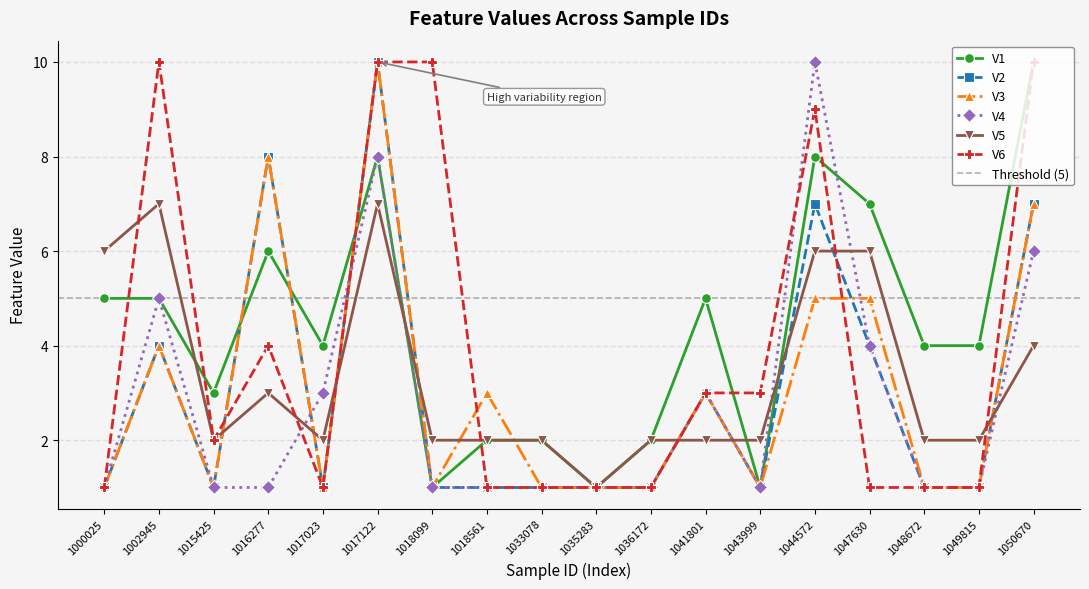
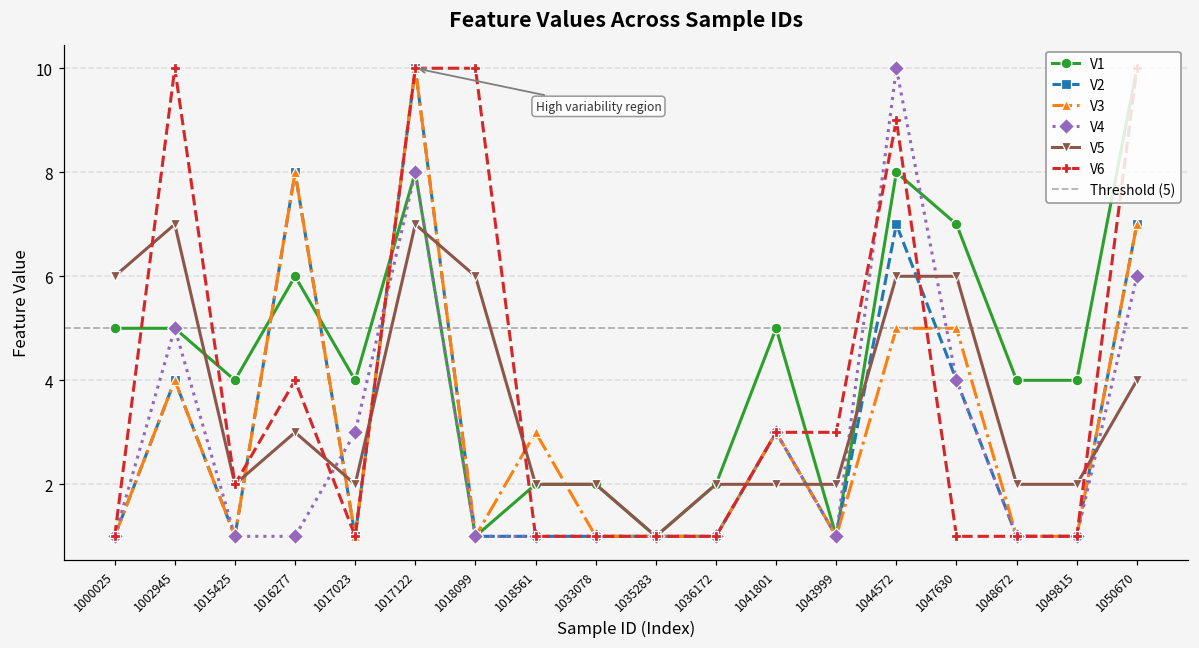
V1, 1015425: 3 -> 4
V5, 1018099: 2 -> 6
